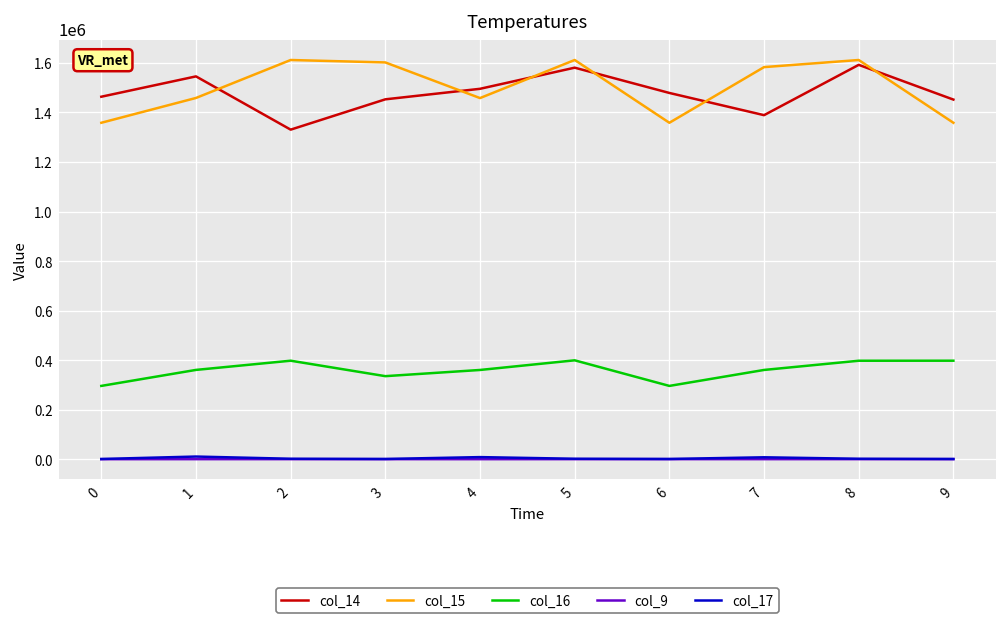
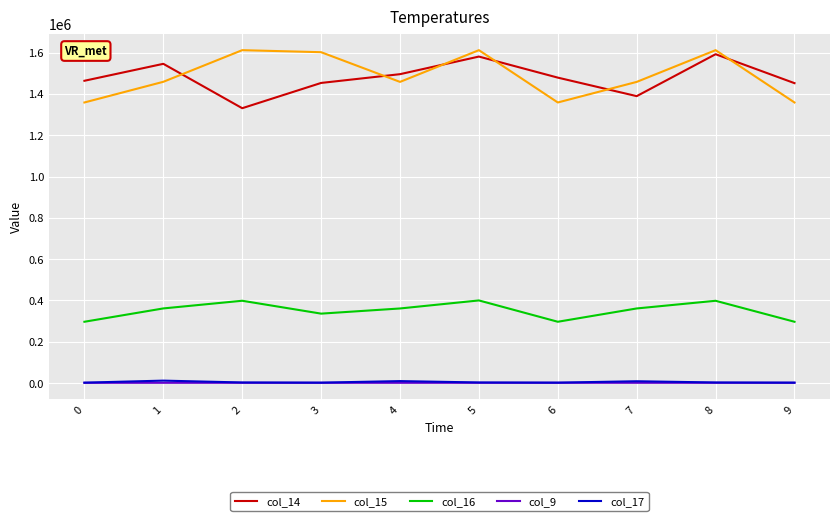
col_15, 7: 1580000 -> 1460000
col_16, 9: 400000 -> 300000
